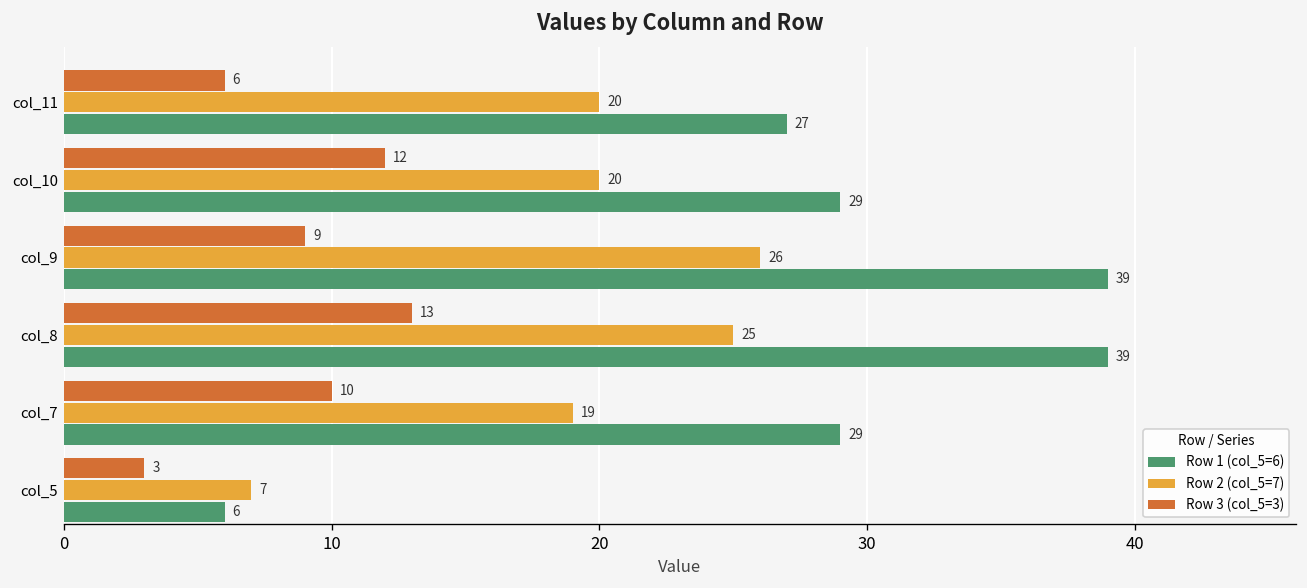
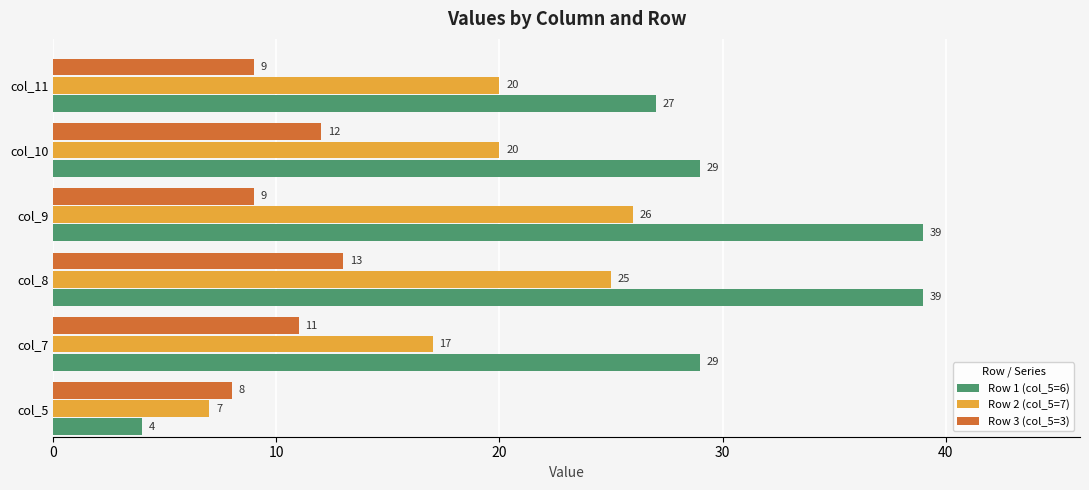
Row 3 (col_5=3), col_11: 6 -> 9
Row 3 (col_5=3), col_7: 10 -> 11
Row 2 (col_5=7), col_7: 19 -> 17
Row 3 (col_5=3), col_5: 3 -> 8
Row 1 (col_5=6), col_5: 6 -> 4
